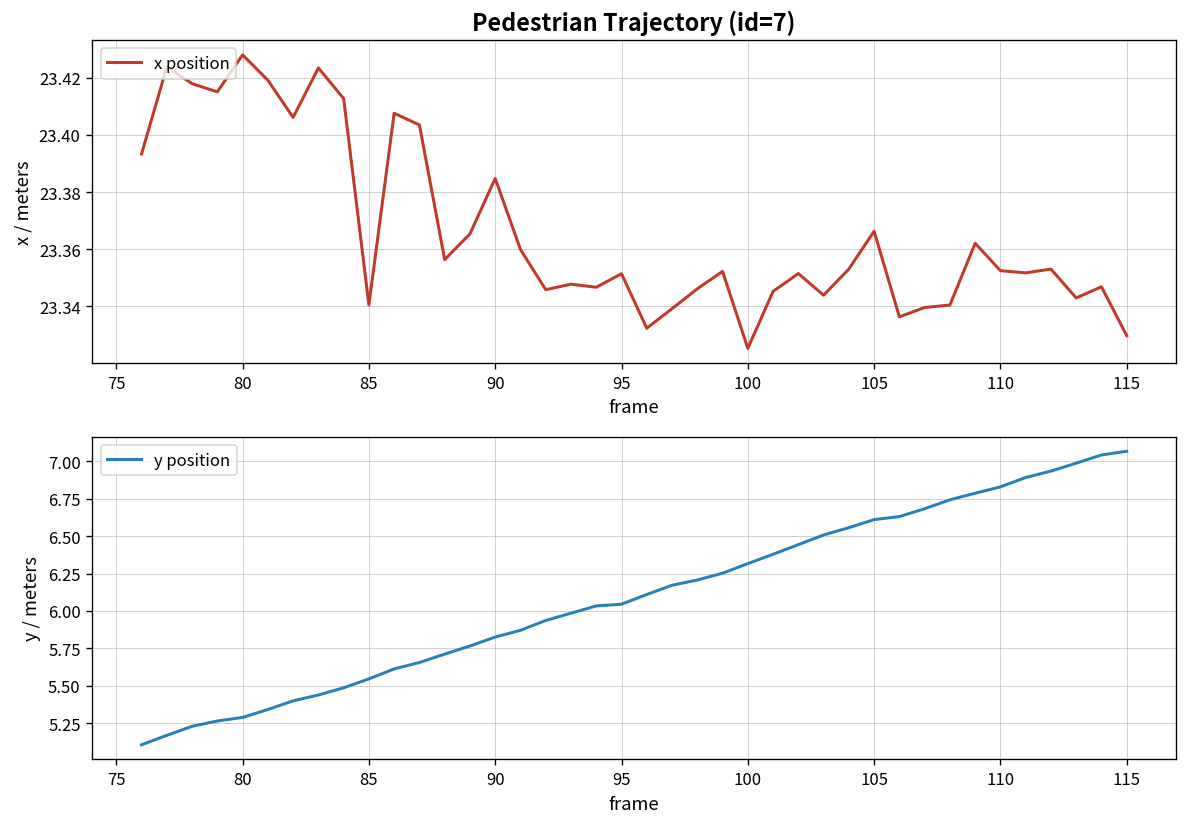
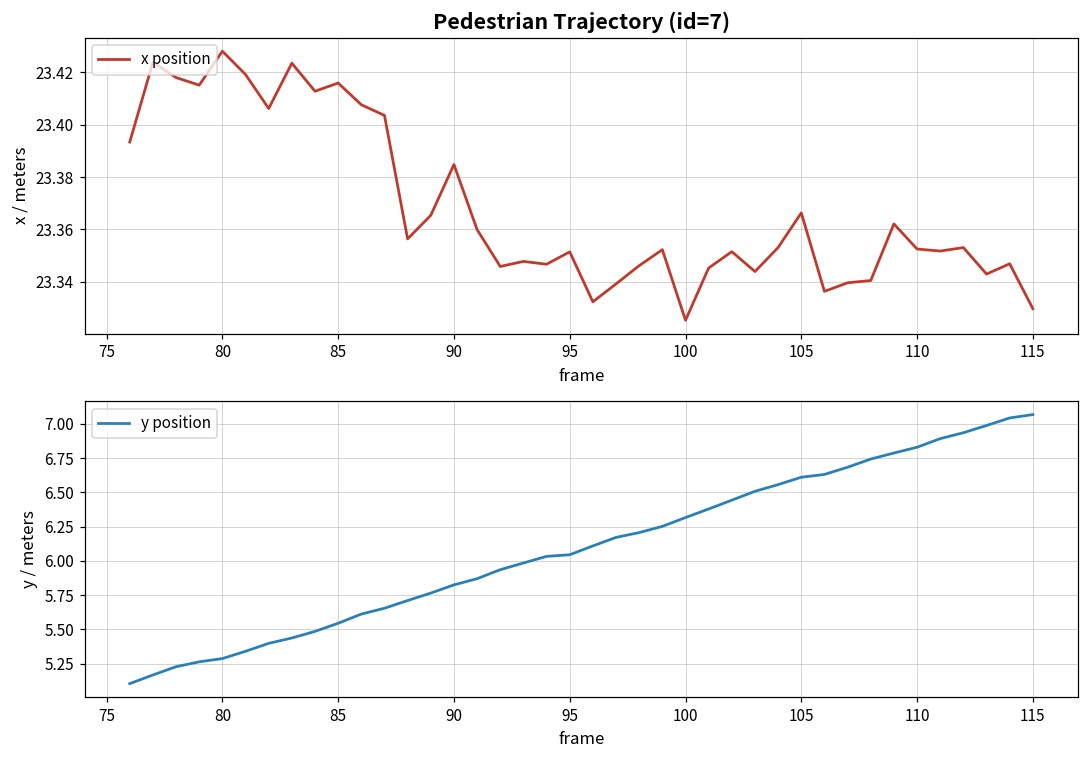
Pedestrian Trajectory (id=7), 85: 23.341 -> 23.416
